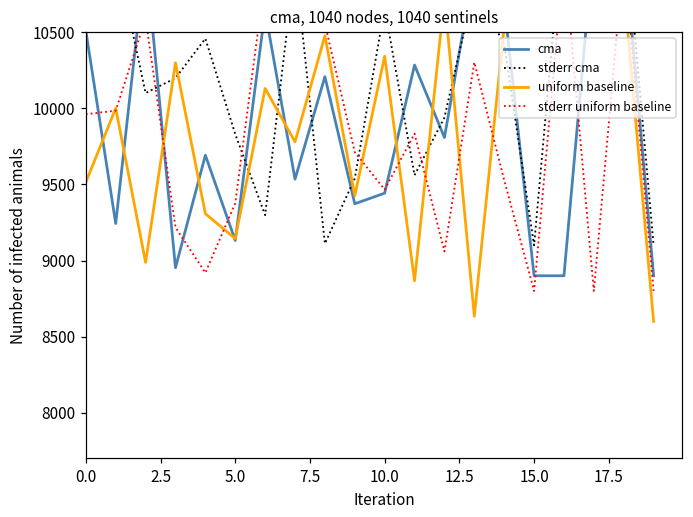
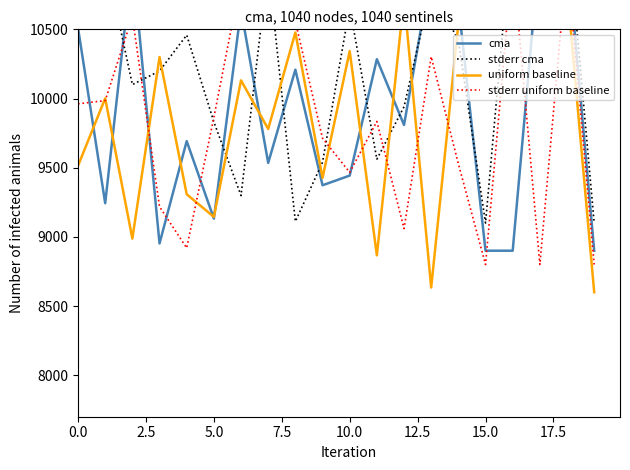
stderr uniform baseline, 5.0: 9380 -> 9860
